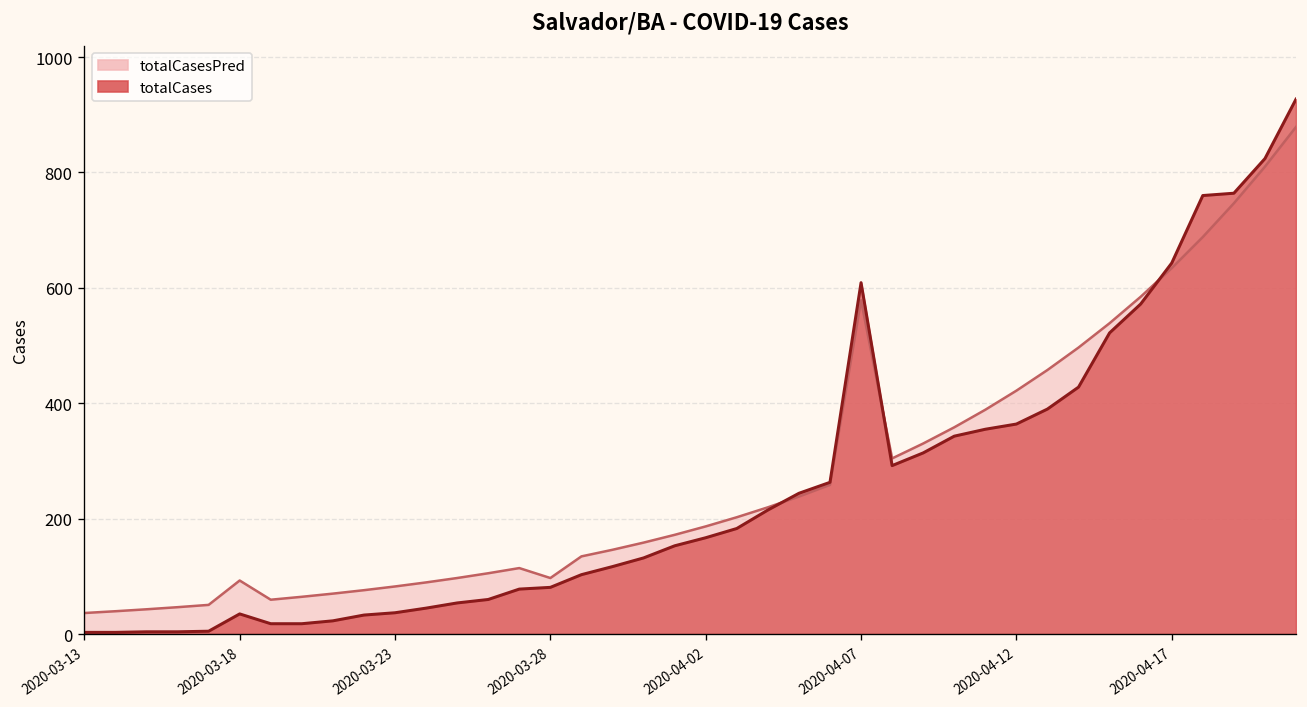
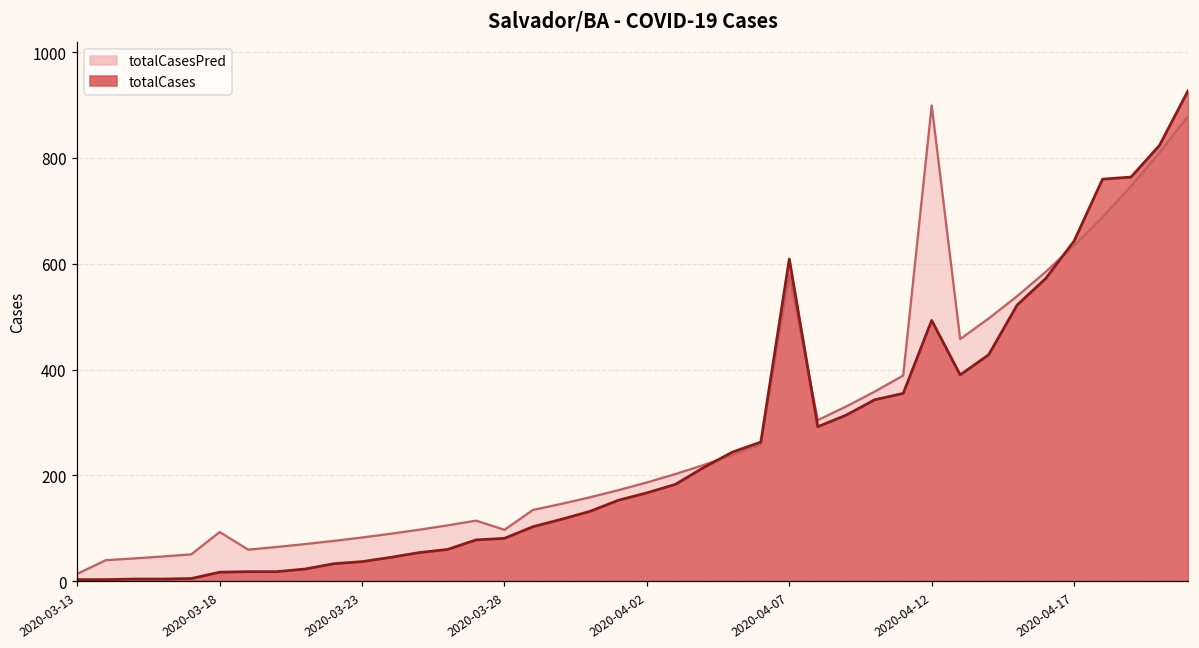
totalCasesPred, 2020-03-13: 40 -> 10
totalCases, 2020-03-18: 40 -> 20
totalCasesPred, 2020-04-12: 420 -> 900
totalCases, 2020-04-12: 360 -> 490
